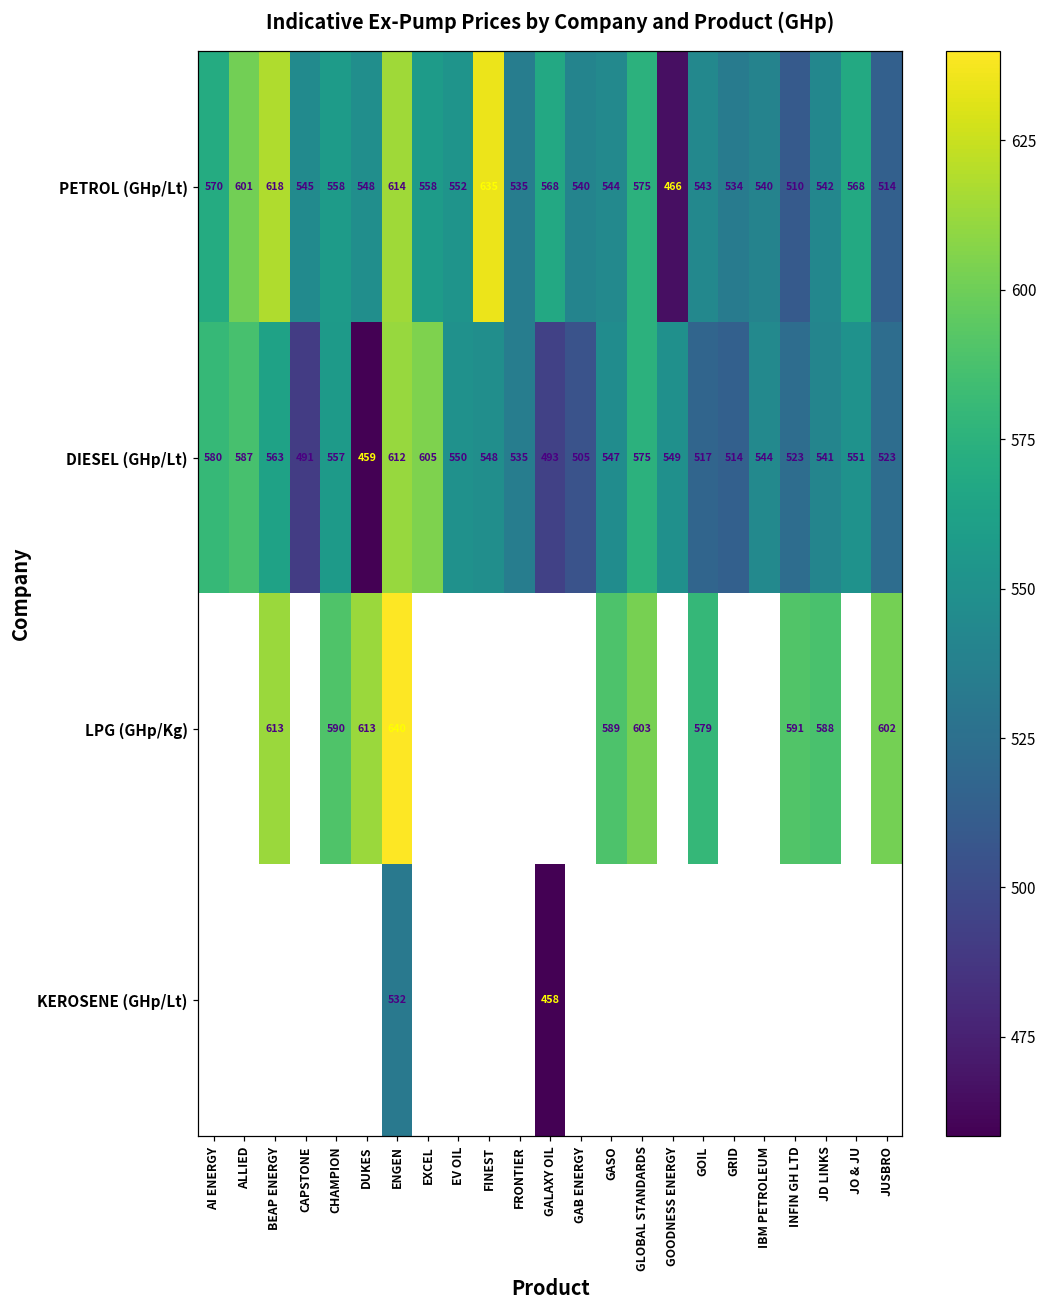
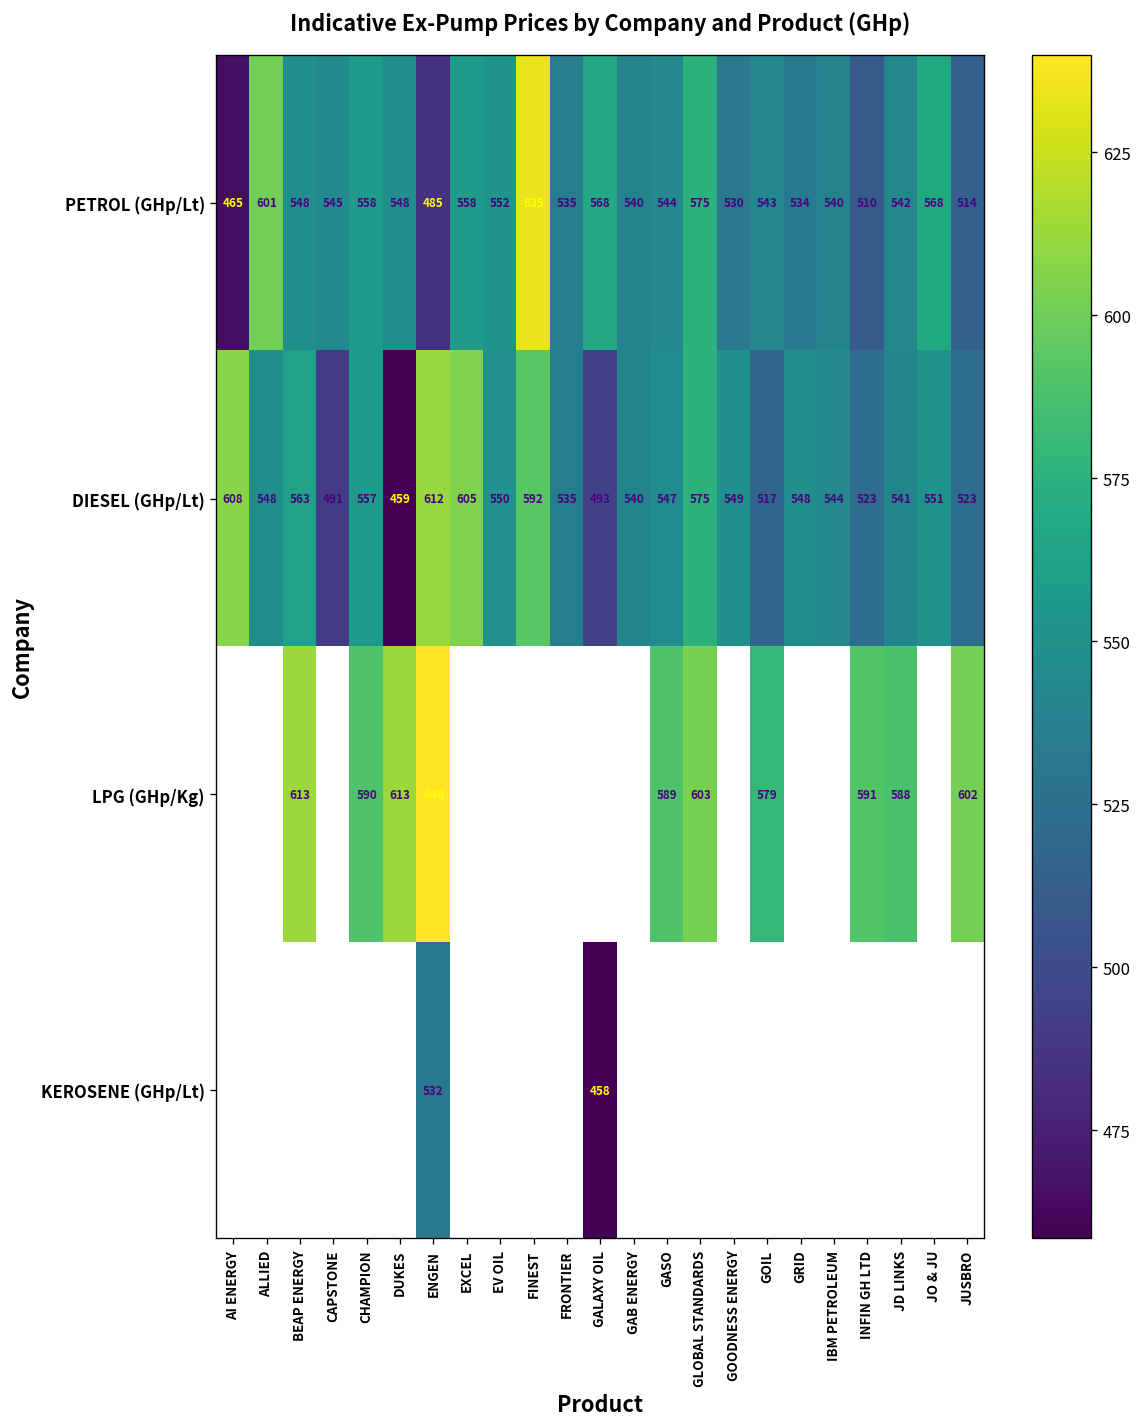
PETROL (GHp/Lt), AI ENERGY: 570 -> 465
PETROL (GHp/Lt), BEAP ENERGY: 618 -> 548
PETROL (GHp/Lt), ENGEN: 614 -> 485
PETROL (GHp/Lt), GOODNESS ENERGY: 466 -> 530
DIESEL (GHp/Lt), AI ENERGY: 580 -> 608
DIESEL (GHp/Lt), ALLIED: 587 -> 548
DIESEL (GHp/Lt), FINEST: 548 -> 592
DIESEL (GHp/Lt), GAB ENERGY: 505 -> 540
DIESEL (GHp/Lt), GRID: 514 -> 548
